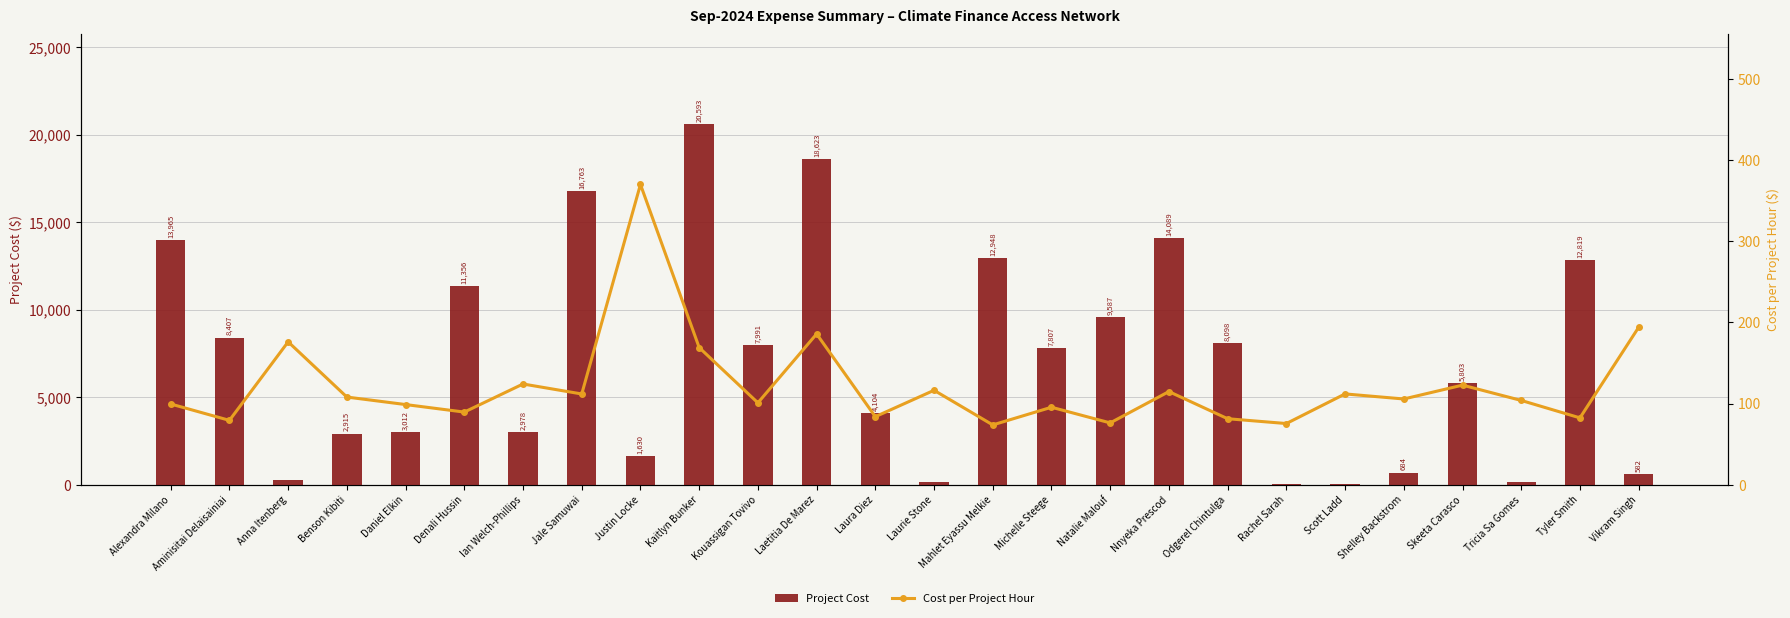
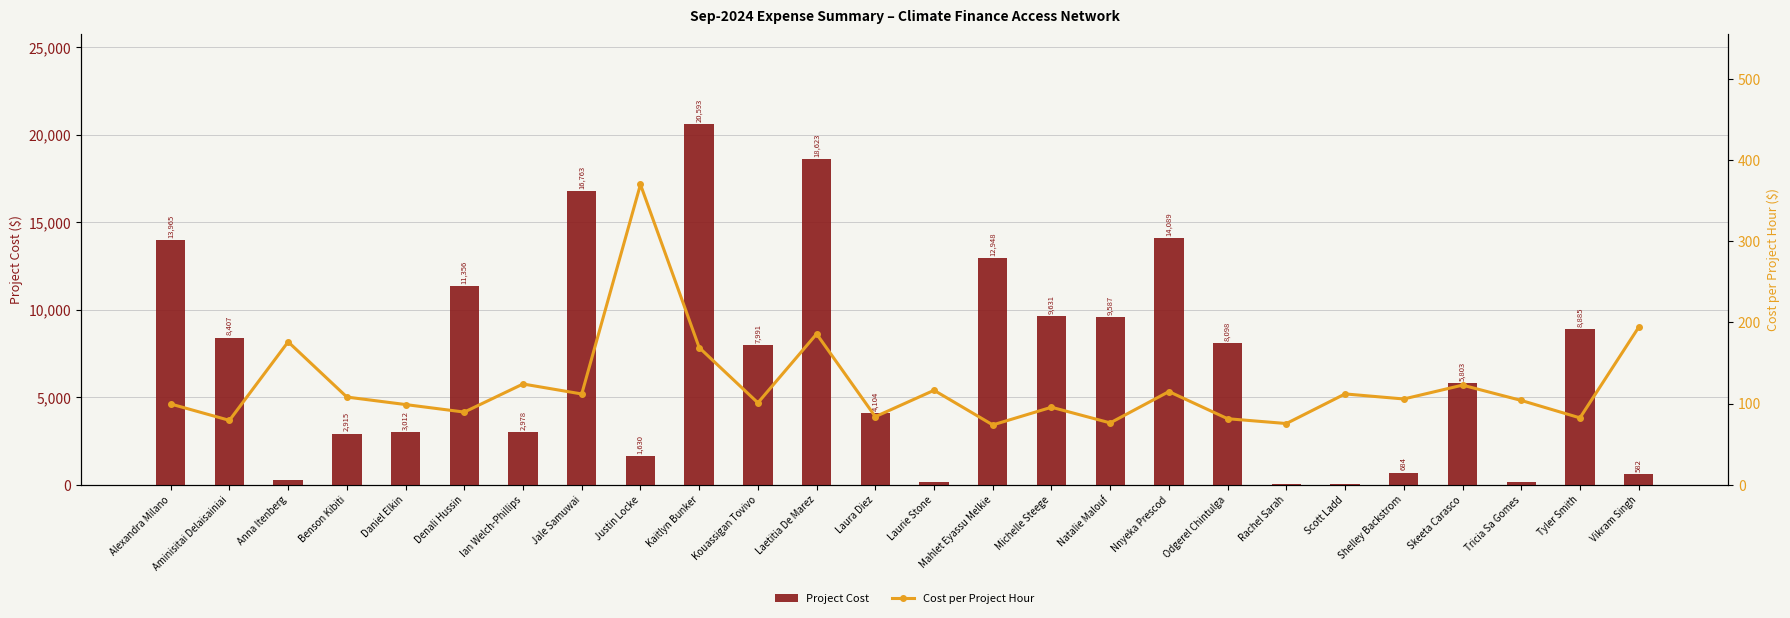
Project Cost, Michelle Steege: 7,807 -> 9,631
Project Cost, Tyler Smith: 12,819 -> 8,885
